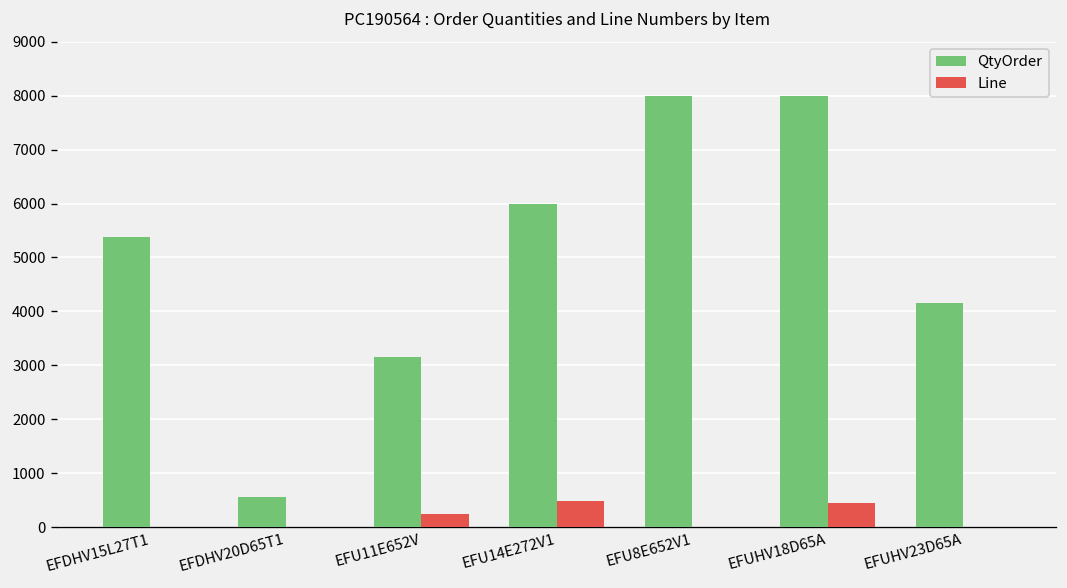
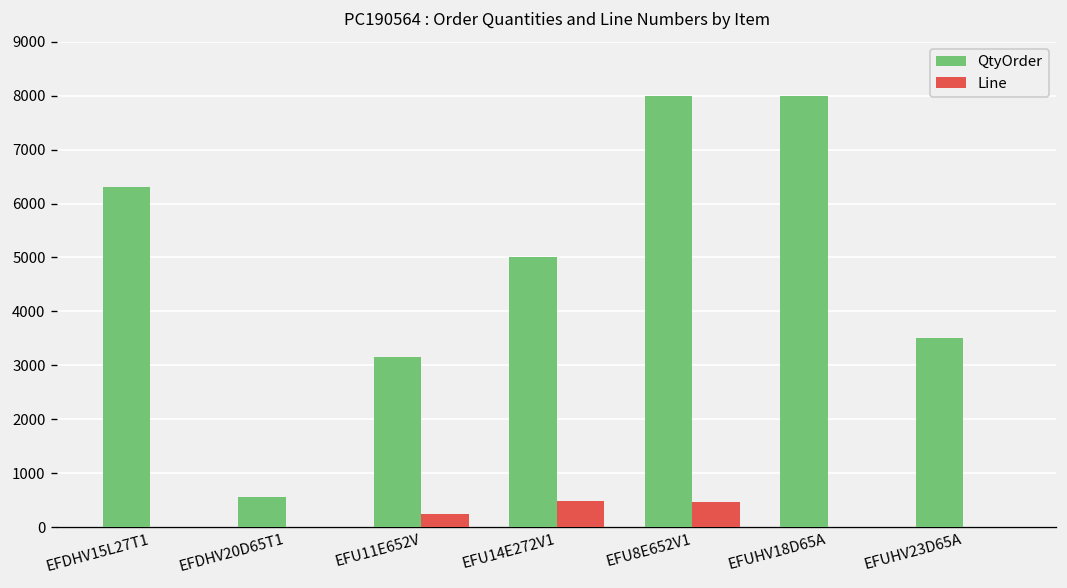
QtyOrder, EFDHV15L27T1: 5400 -> 6300
QtyOrder, EFU14E272V1: 6000 -> 5000
Line, EFU8E652V1: 0 -> 500
Line, EFUHV18D65A: 500 -> 0
QtyOrder, EFUHV23D65A: 4200 -> 3500
